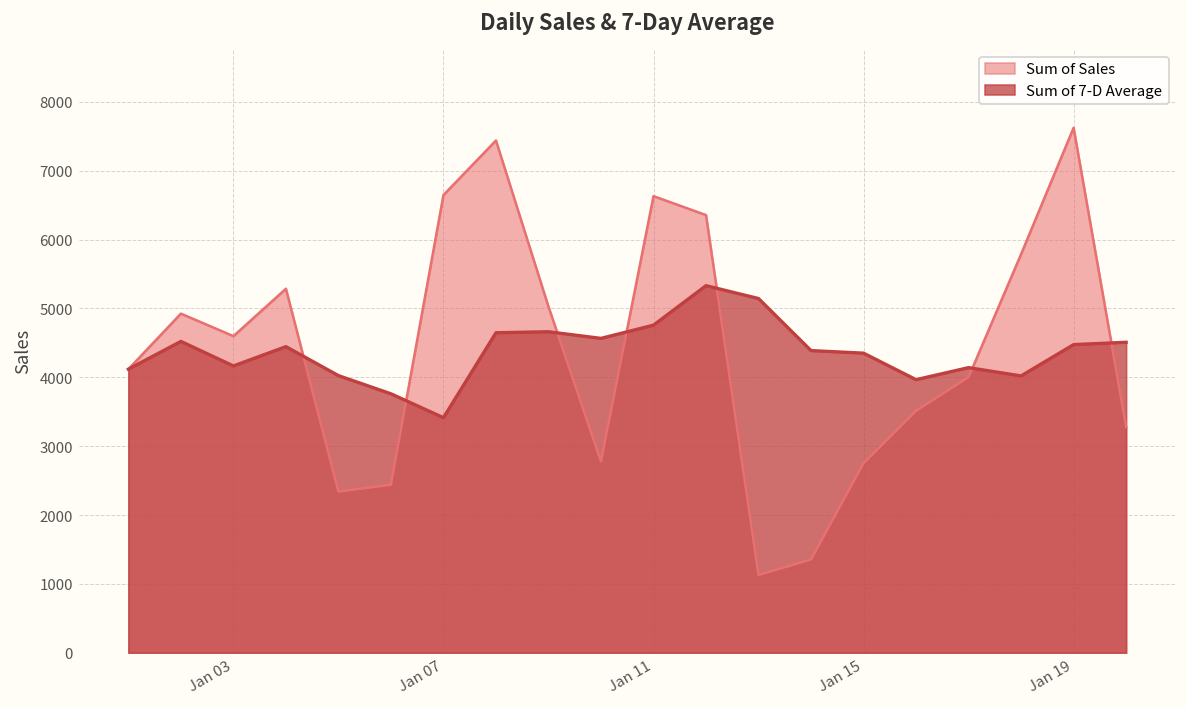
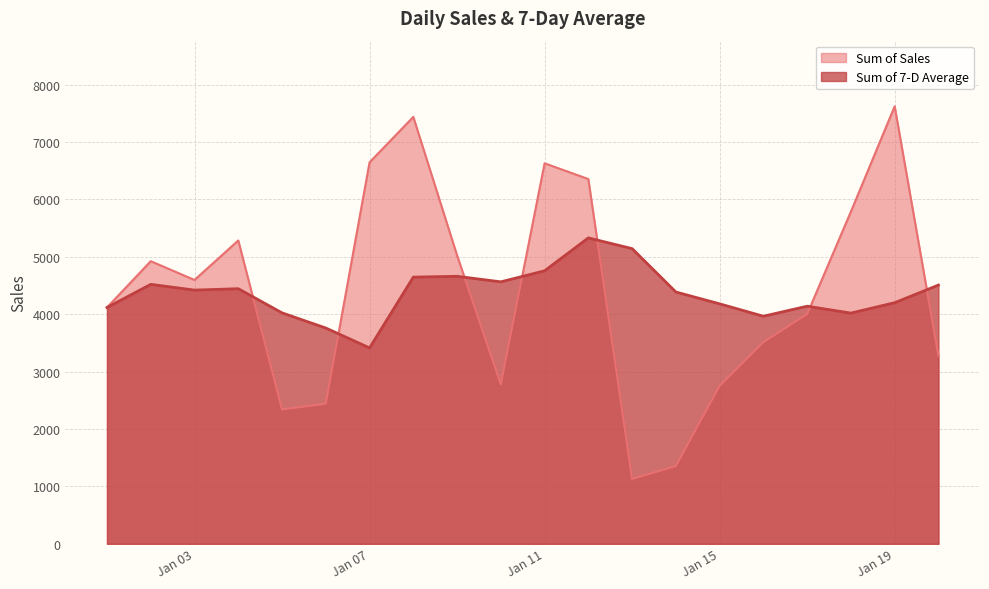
Sum of 7-D Average, Jan 03: 4200 -> 4400
Sum of 7-D Average, Jan 15: 4400 -> 4200
Sum of 7-D Average, Jan 19: 4500 -> 4200
